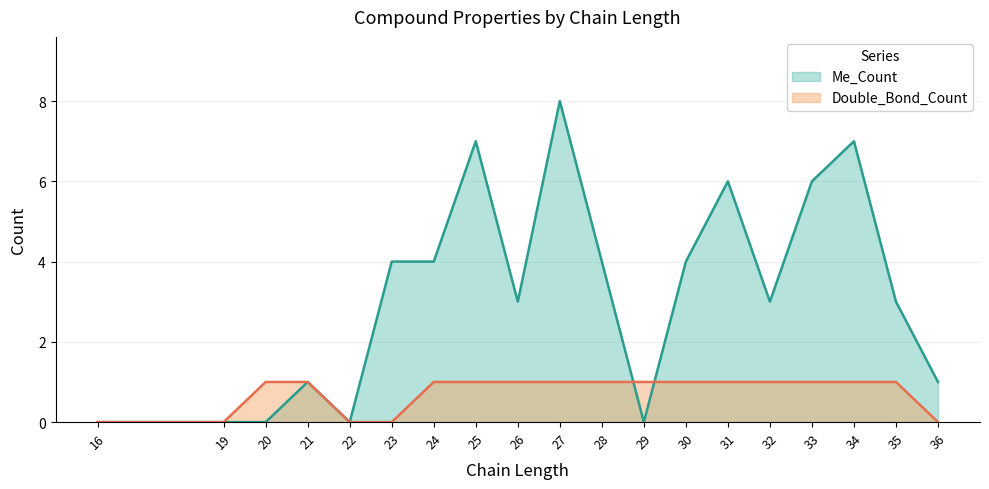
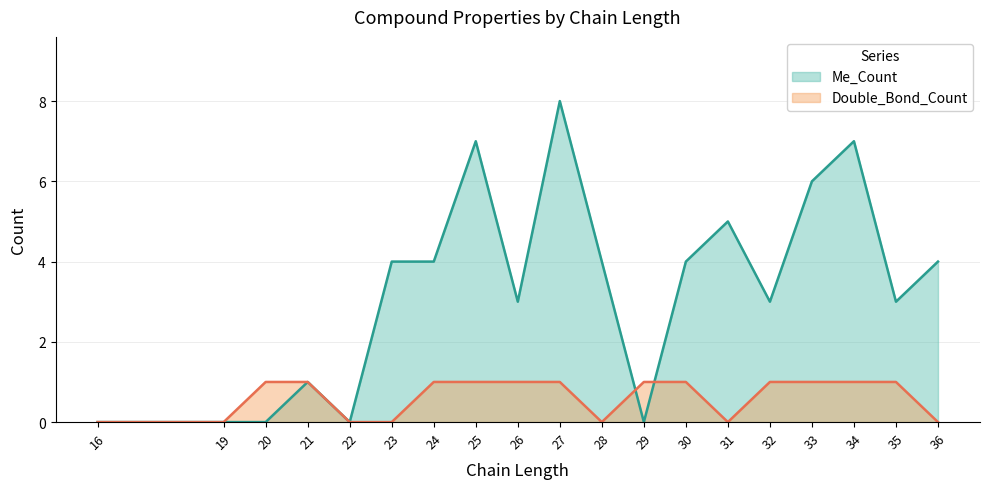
Double_Bond_Count, 28: 1 -> 0
Me_Count, 31: 6 -> 5
Double_Bond_Count, 31: 1 -> 0
Me_Count, 36: 1 -> 4
